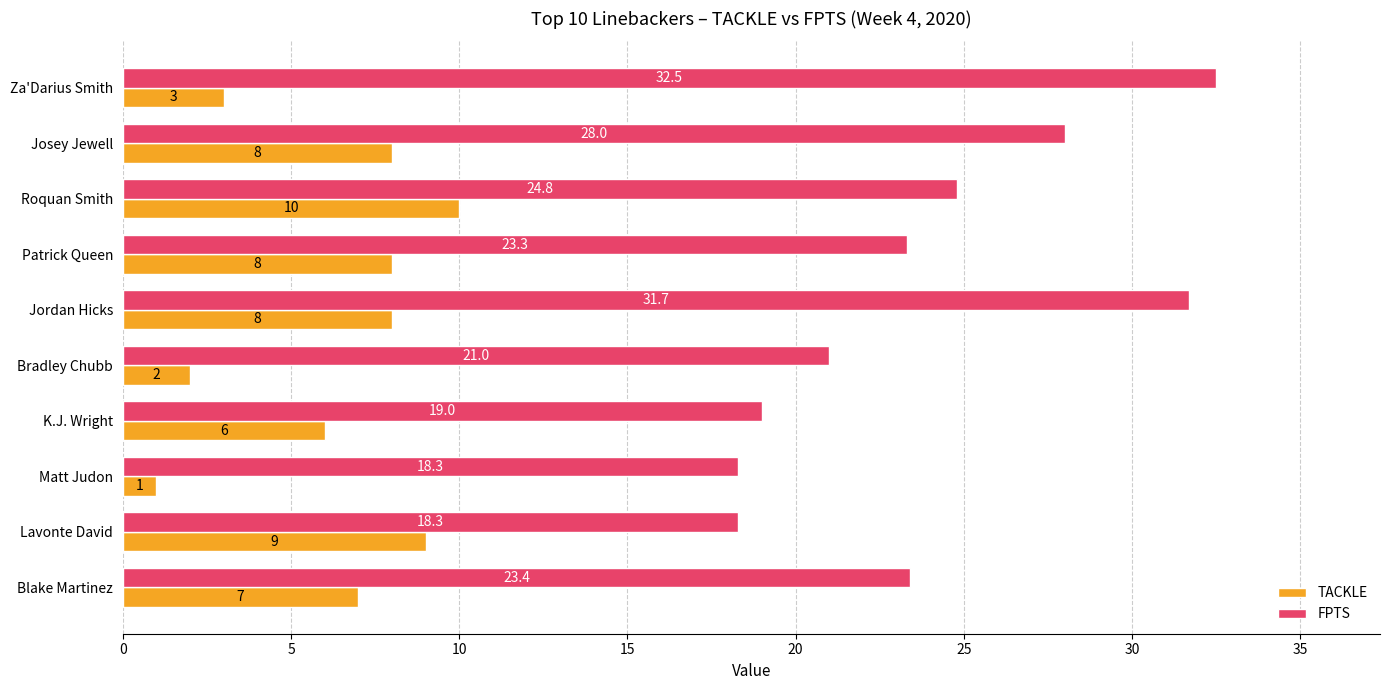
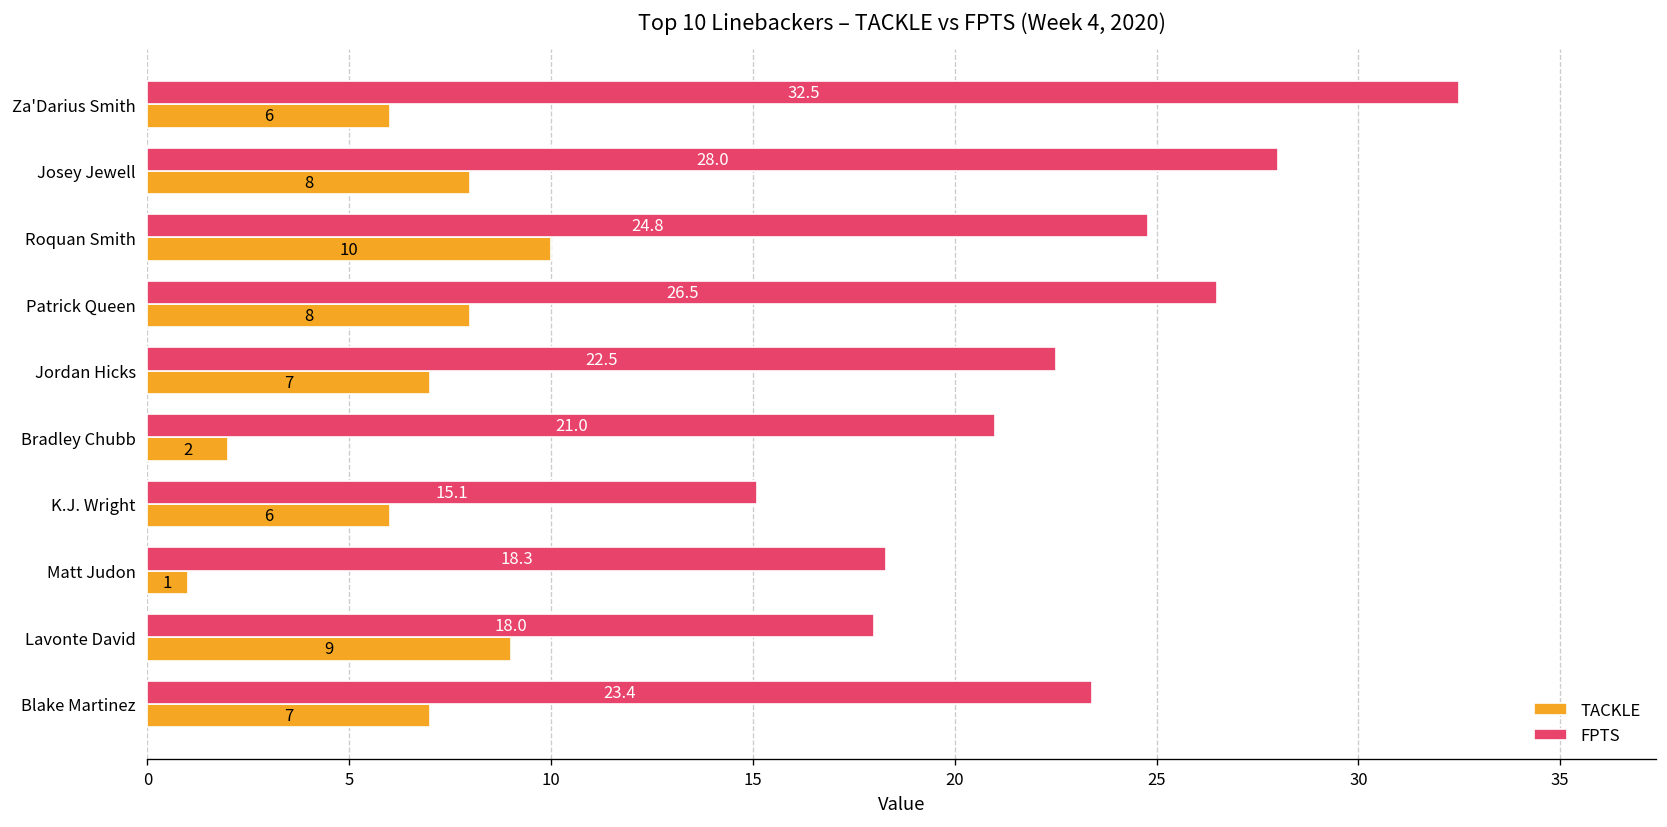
TACKLE, Za'Darius Smith: 3 -> 6
FPTS, Patrick Queen: 23.3 -> 26.5
FPTS, Jordan Hicks: 31.7 -> 22.5
TACKLE, Jordan Hicks: 8 -> 7
FPTS, K.J. Wright: 19.0 -> 15.1
FPTS, Lavonte David: 18.3 -> 18.0
